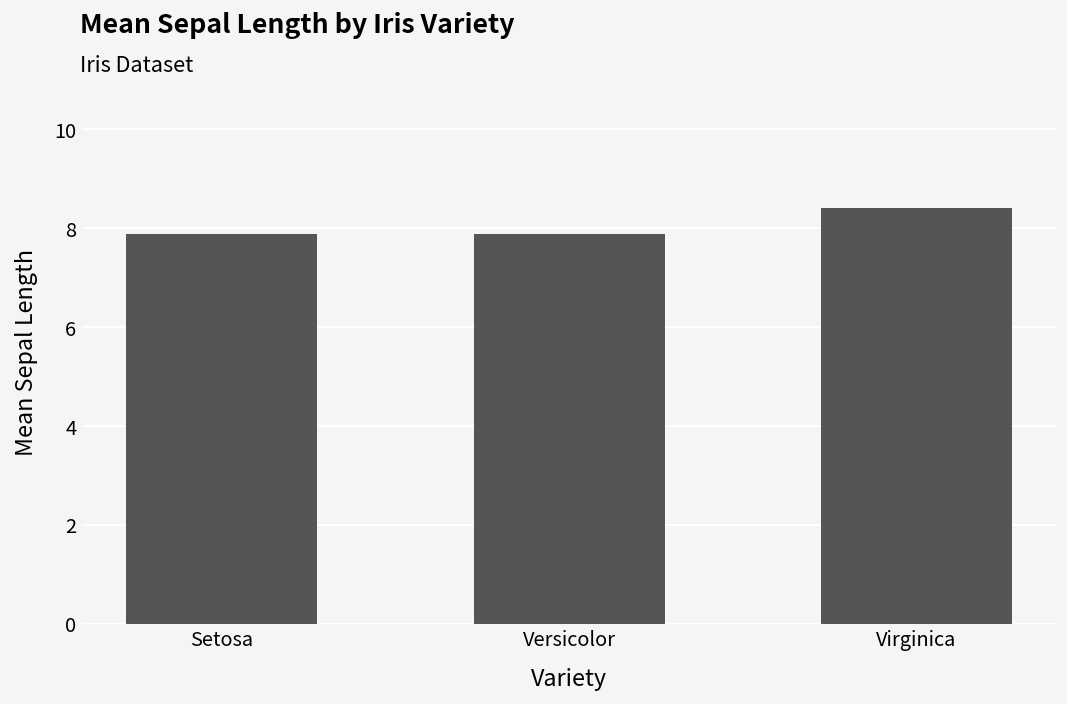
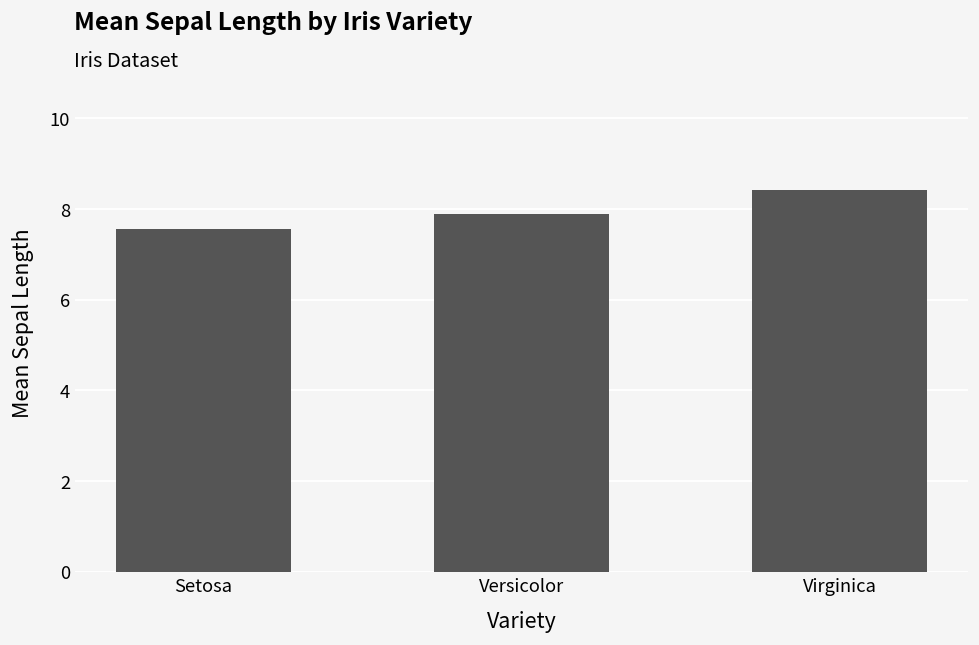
Setosa: 7.9 -> 7.6
